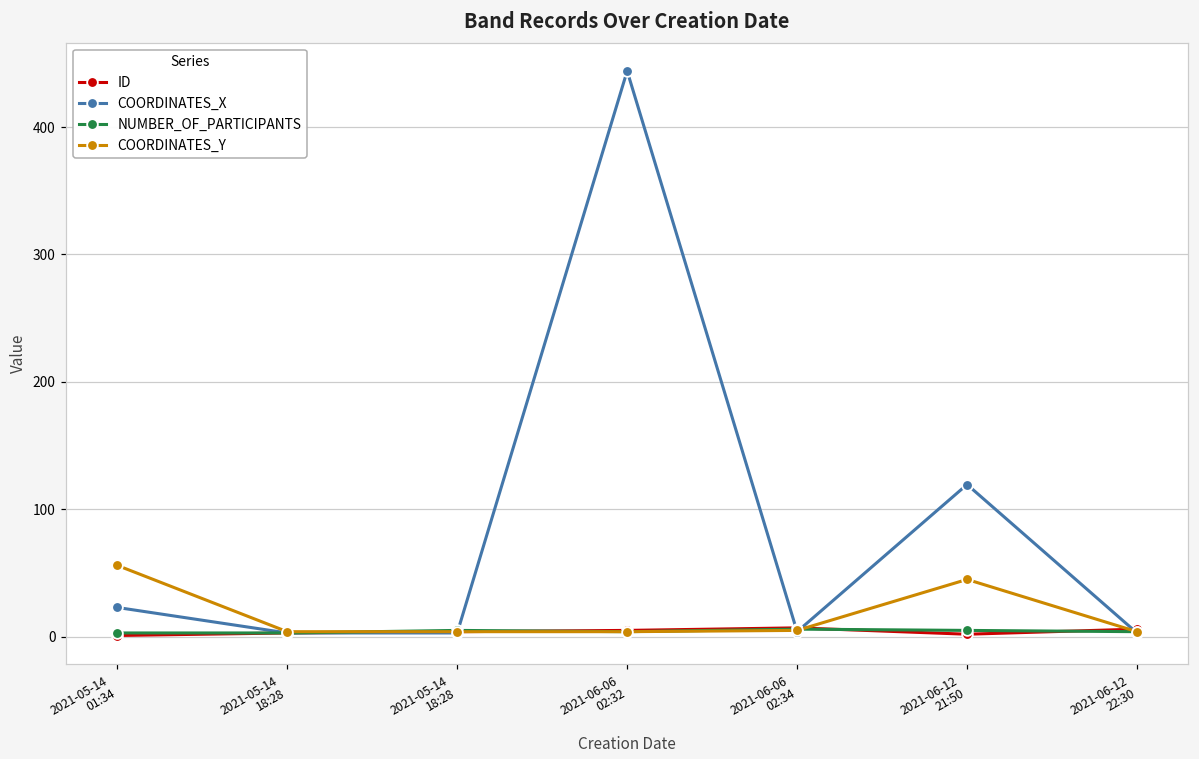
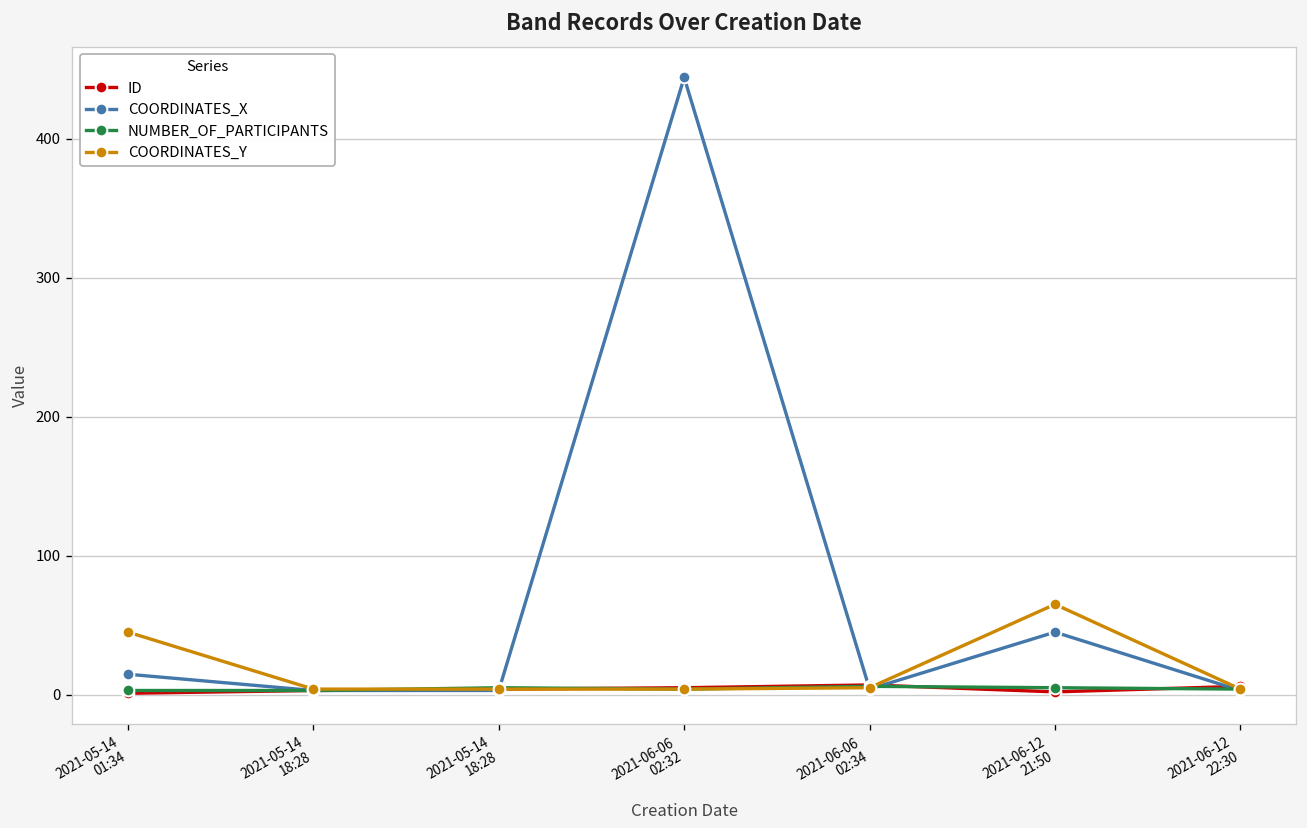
COORDINATES_X, 2021-05-14 01:34: 23 -> 15
COORDINATES_Y, 2021-05-14 01:34: 56 -> 45
COORDINATES_X, 2021-06-12 21:50: 120 -> 45
COORDINATES_Y, 2021-06-12 21:50: 45 -> 65
